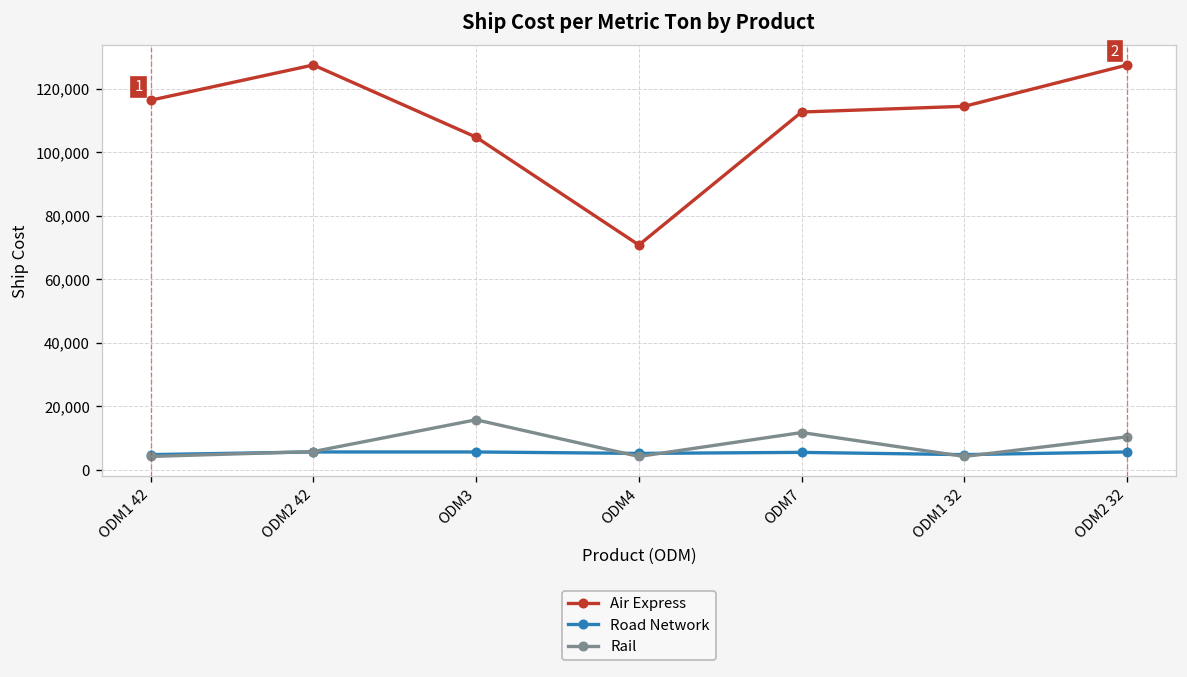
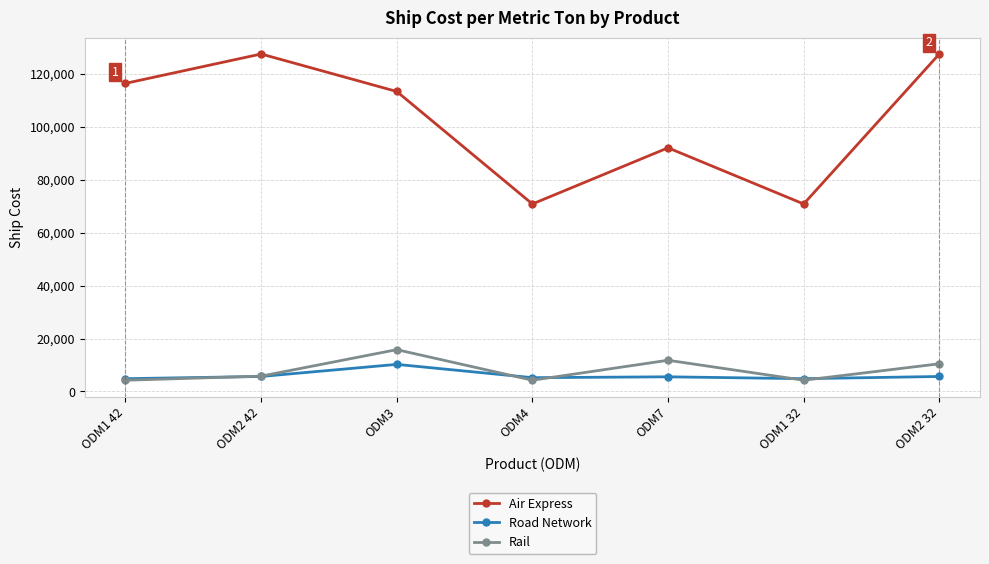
Air Express, ODM3: 105,000 -> 113,000
Road Network, ODM3: 6,000 -> 10,000
Air Express, ODM7: 113,000 -> 92,000
Air Express, ODM1 32: 115,000 -> 71,000
